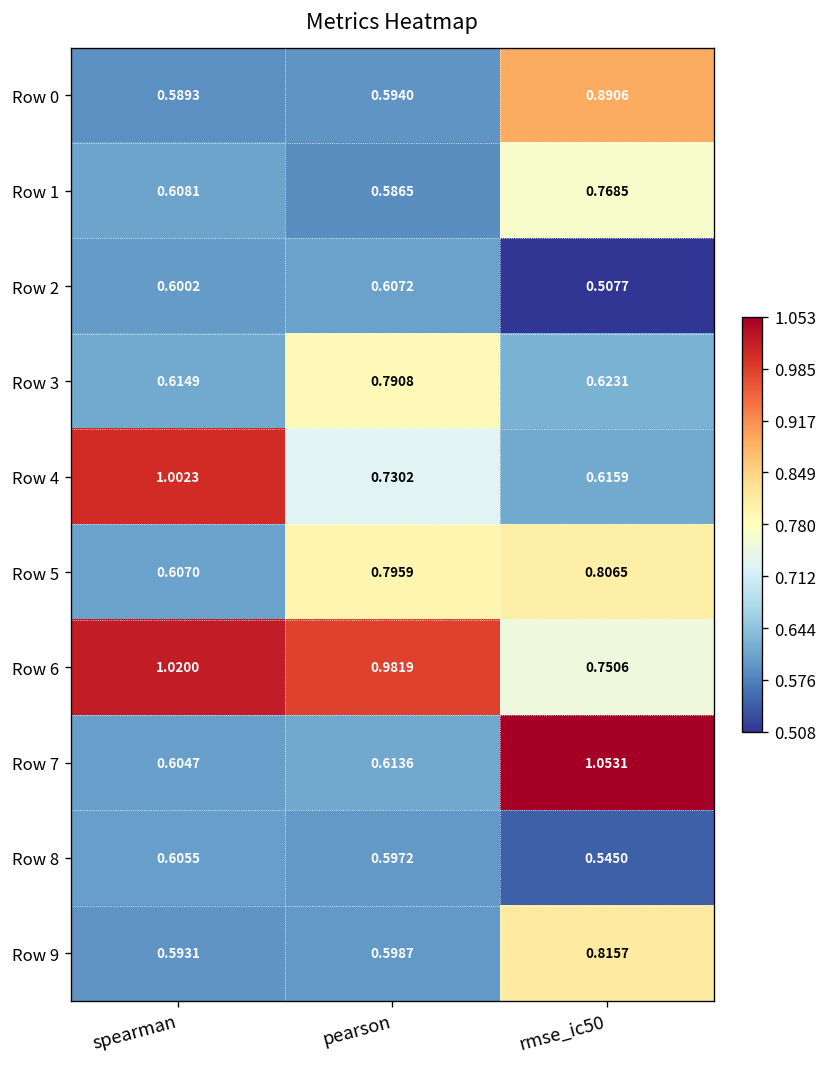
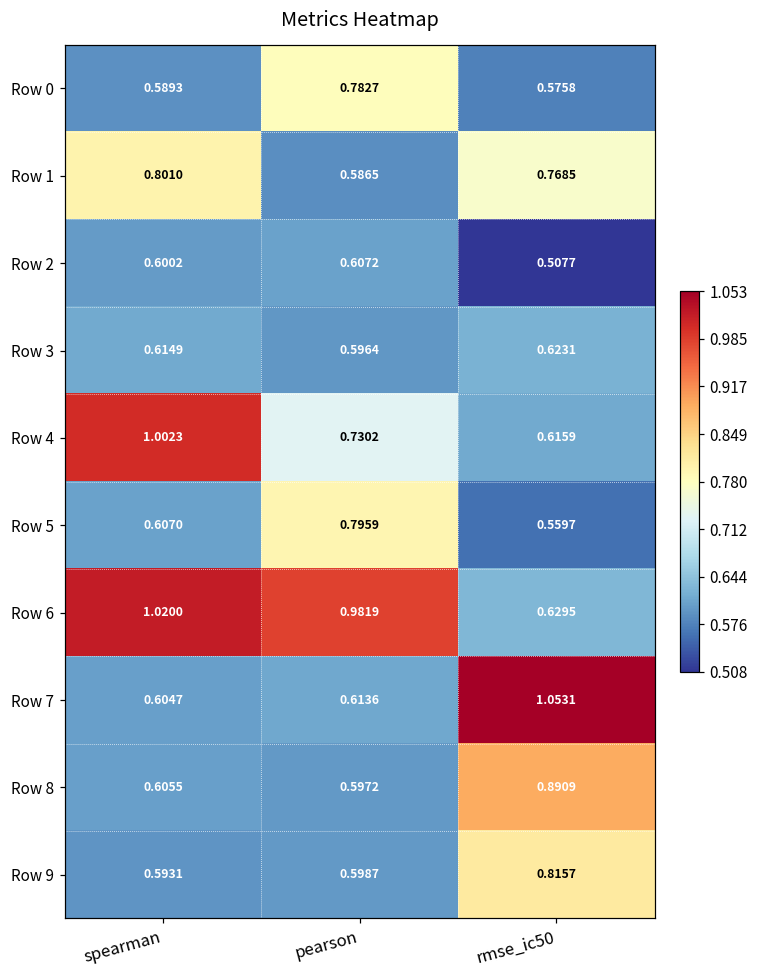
Row 0, pearson: 0.5940 -> 0.7827
Row 0, rmse_ic50: 0.8906 -> 0.5758
Row 1, spearman: 0.6081 -> 0.8010
Row 3, pearson: 0.7908 -> 0.5964
Row 5, rmse_ic50: 0.8065 -> 0.5597
Row 6, rmse_ic50: 0.7506 -> 0.6295
Row 8, rmse_ic50: 0.5450 -> 0.8909
